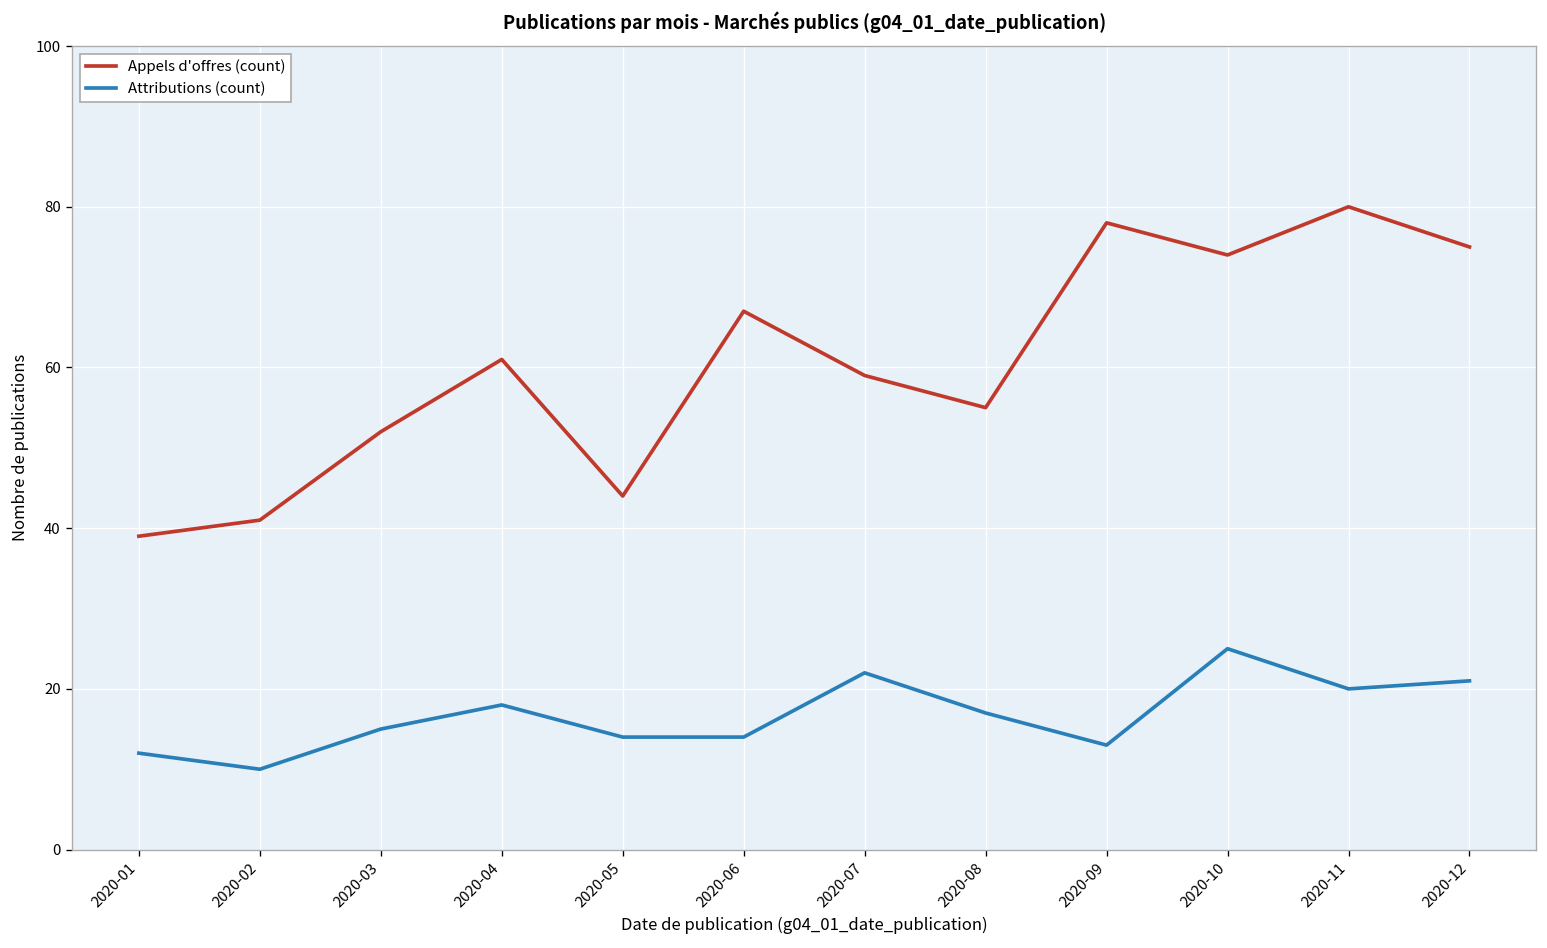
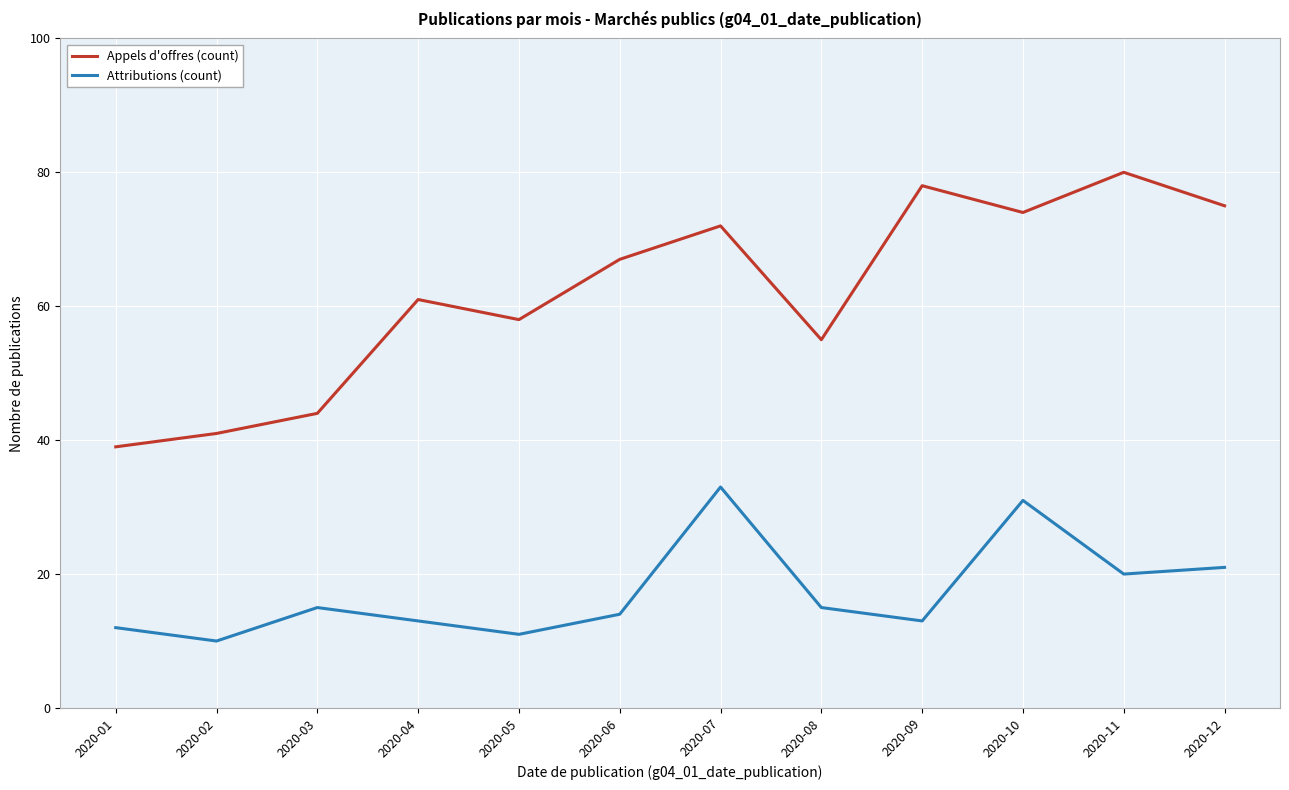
Appels d'offres (count), 2020-03: 52 -> 44
Attributions (count), 2020-04: 18 -> 13
Appels d'offres (count), 2020-05: 44 -> 58
Attributions (count), 2020-05: 14 -> 11
Appels d'offres (count), 2020-07: 59 -> 72
Attributions (count), 2020-07: 22 -> 33
Attributions (count), 2020-08: 17 -> 15
Attributions (count), 2020-10: 25 -> 31
